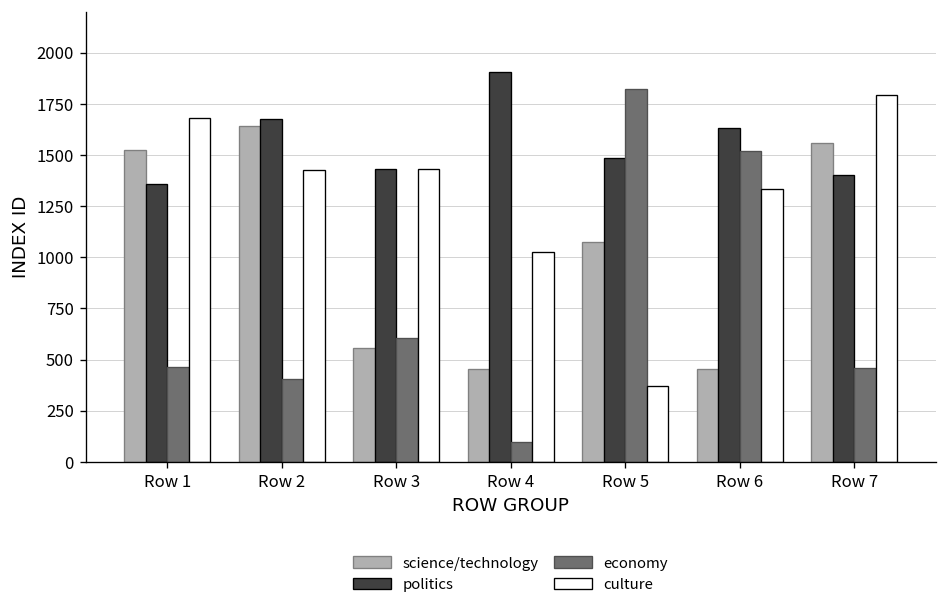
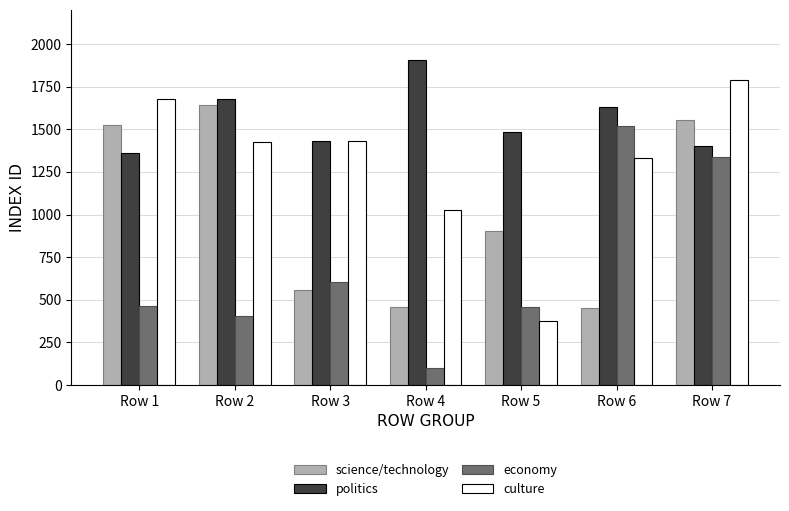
science/technology, Row 5: 1080 -> 910
economy, Row 5: 1820 -> 460
economy, Row 7: 460 -> 1340
